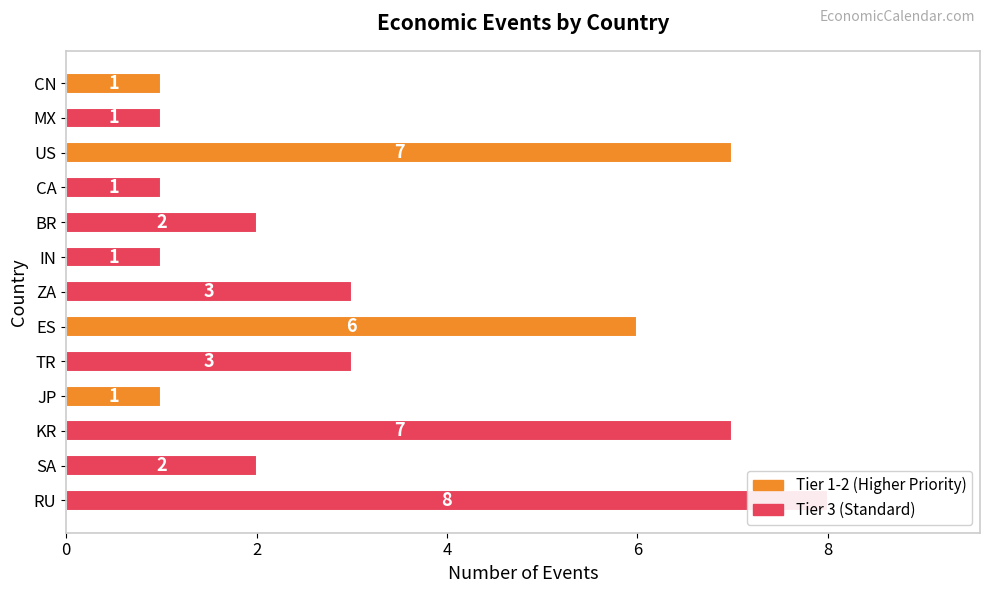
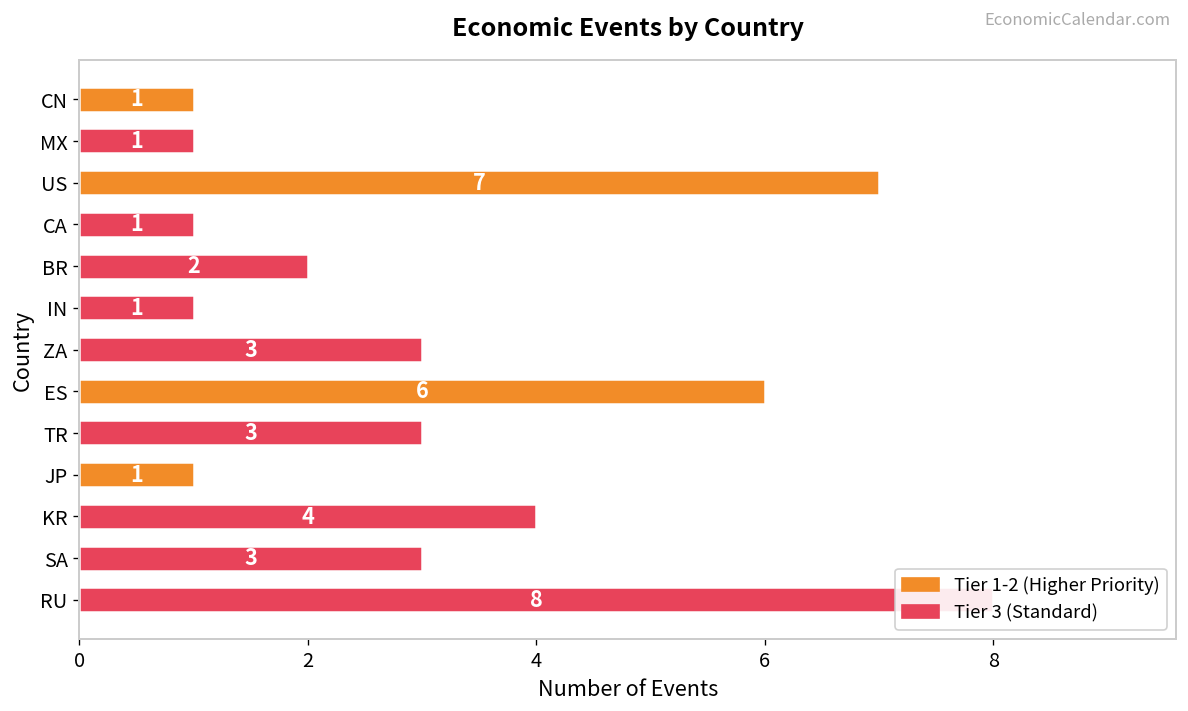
KR: 7 -> 4
SA: 2 -> 3
